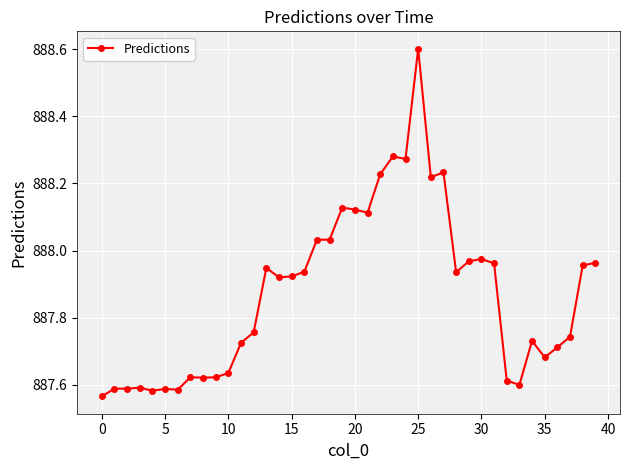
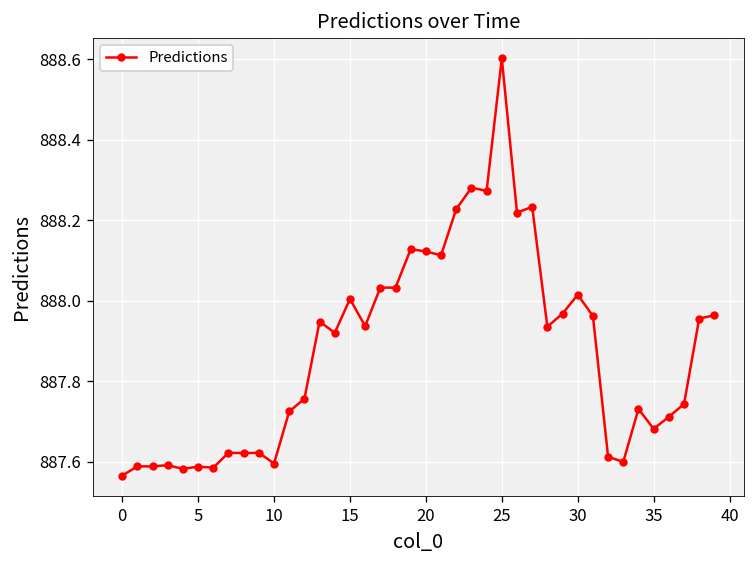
10: 887.64 -> 887.60
15: 887.92 -> 888.00
30: 887.98 -> 888.01
